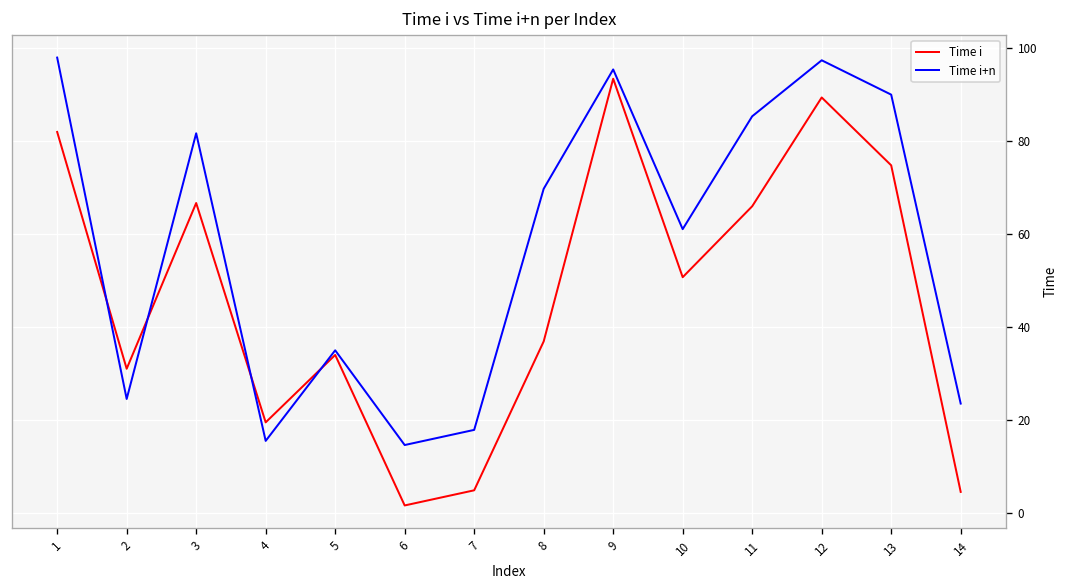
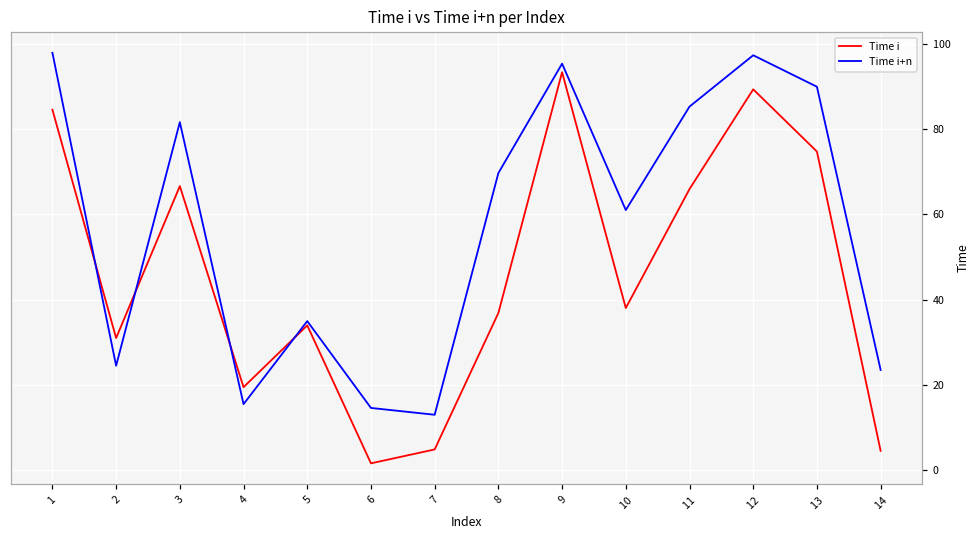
Time i, 1: 82 -> 85
Time i+n, 7: 18 -> 13
Time i, 10: 51 -> 38
